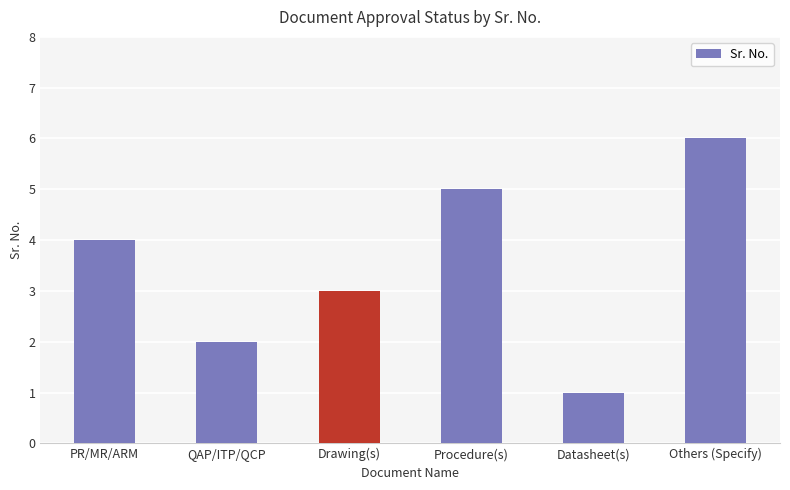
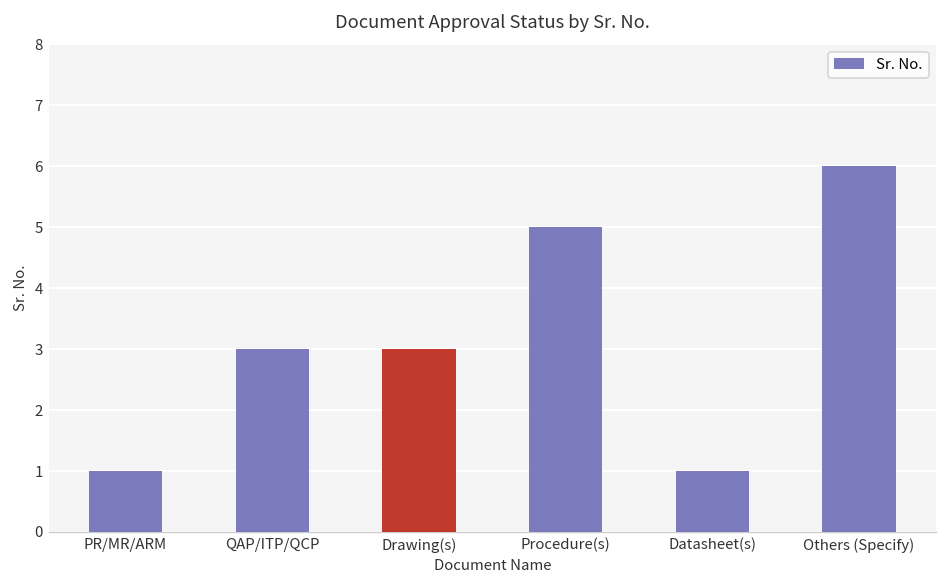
PR/MR/ARM: 4 -> 1
QAP/ITP/QCP: 2 -> 3
